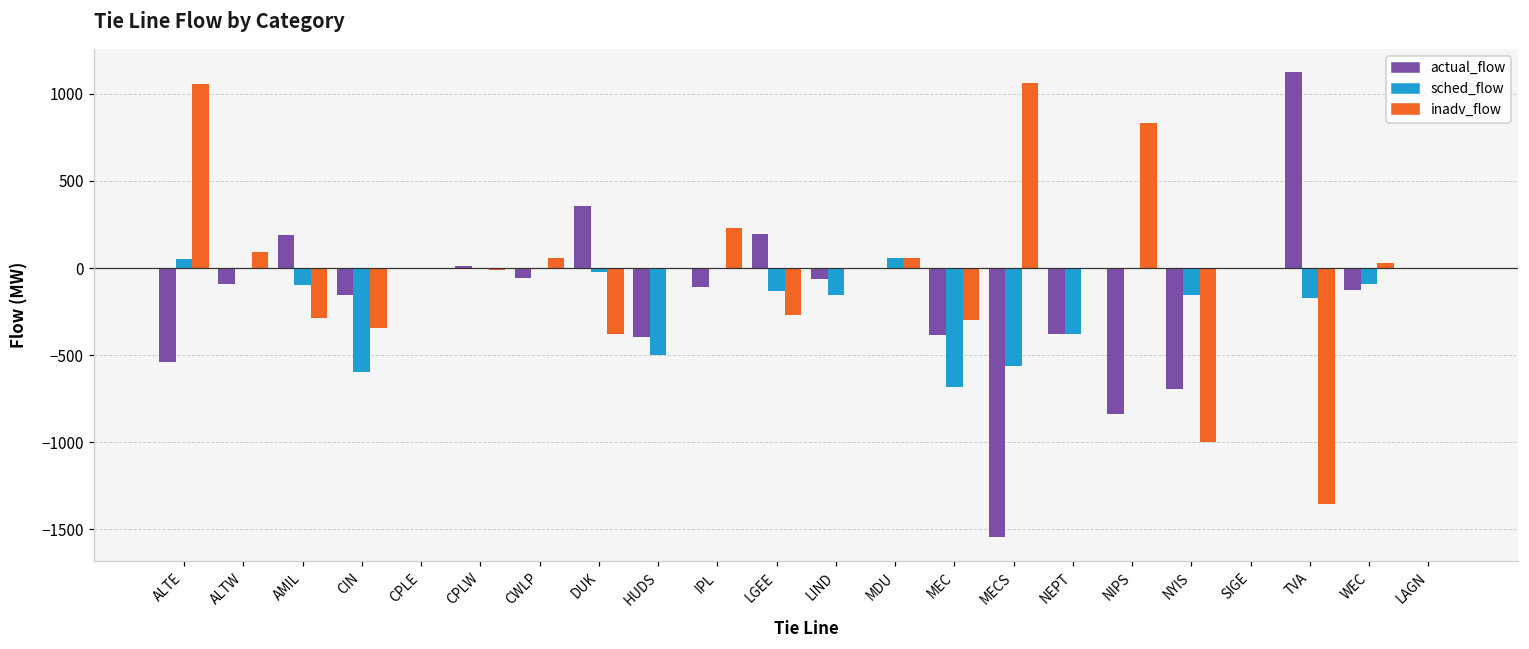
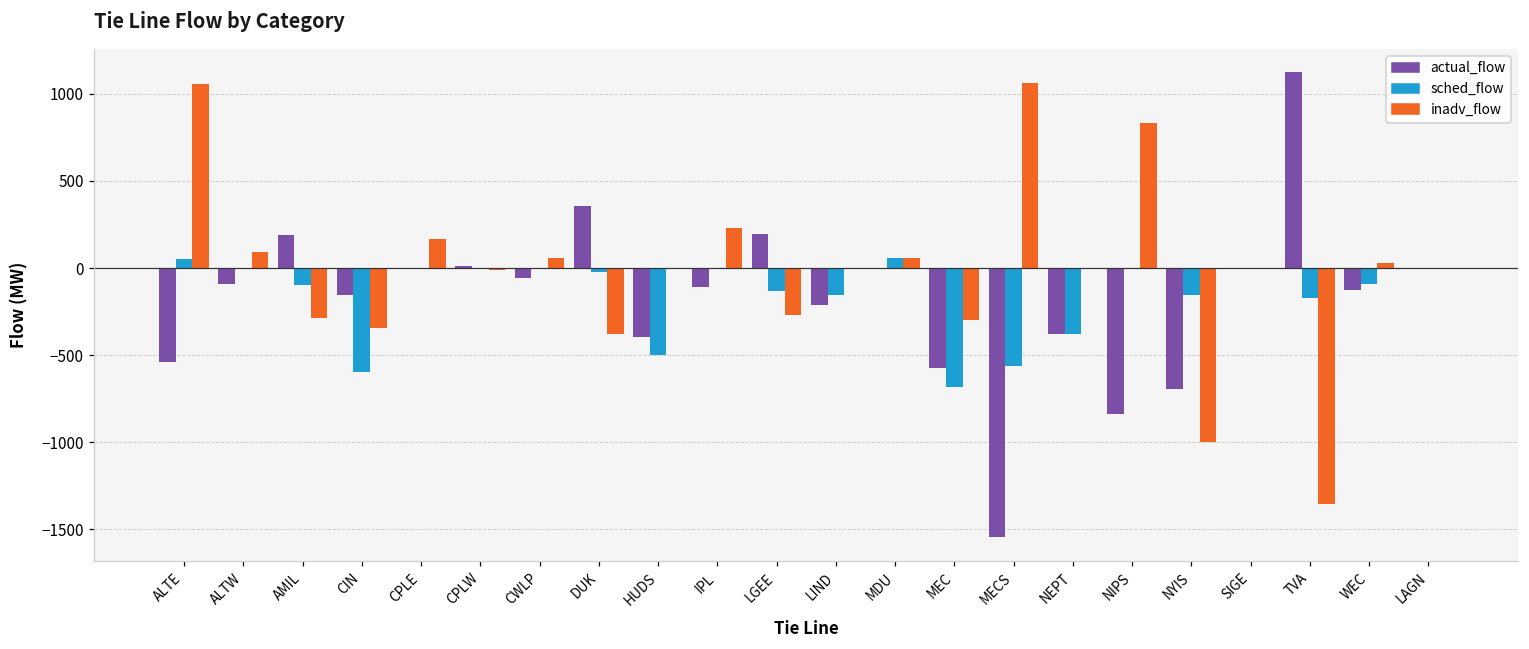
inadv_flow, CPLE: 0 -> 170
actual_flow, LIND: -70 -> -210
actual_flow, MEC: -390 -> -570
